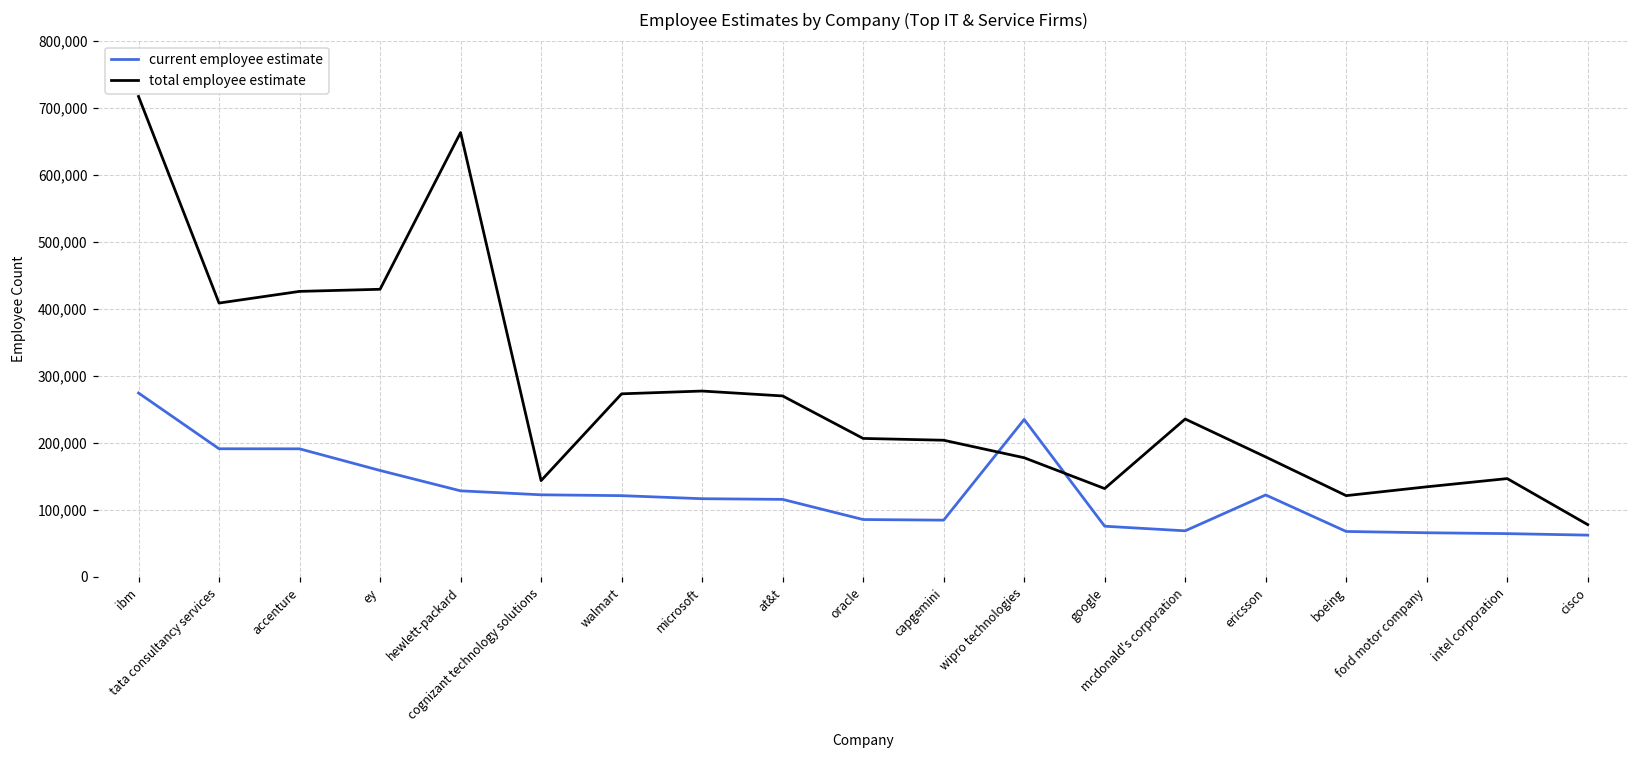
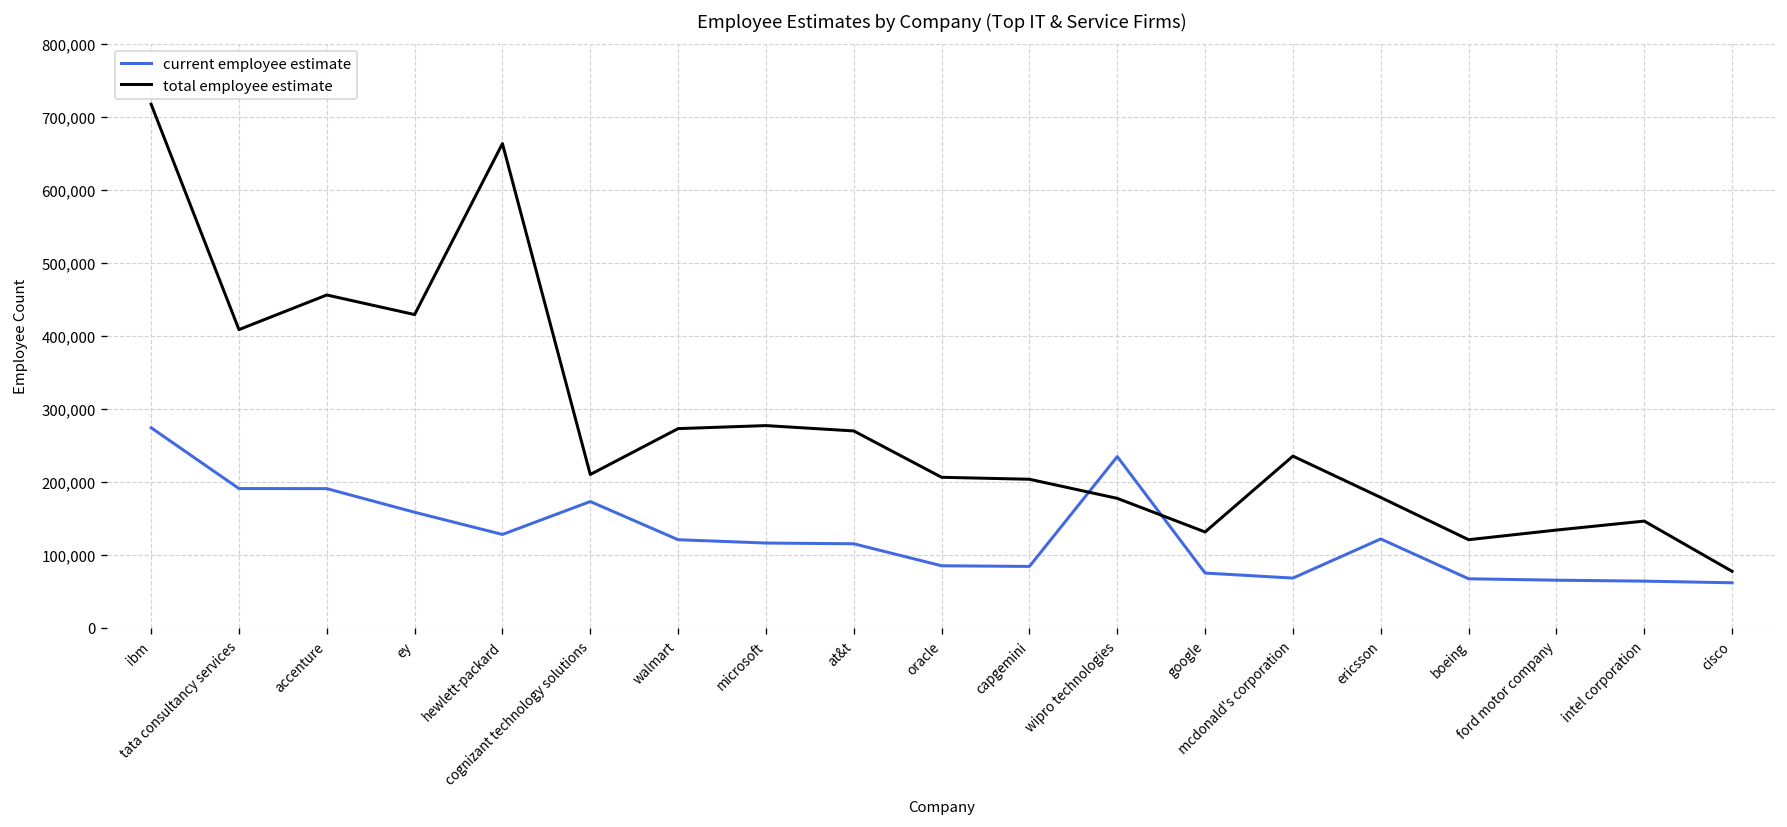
total employee estimate, accenture: 430,000 -> 460,000
current employee estimate, cognizant technology solutions: 120,000 -> 170,000
total employee estimate, cognizant technology solutions: 140,000 -> 210,000
